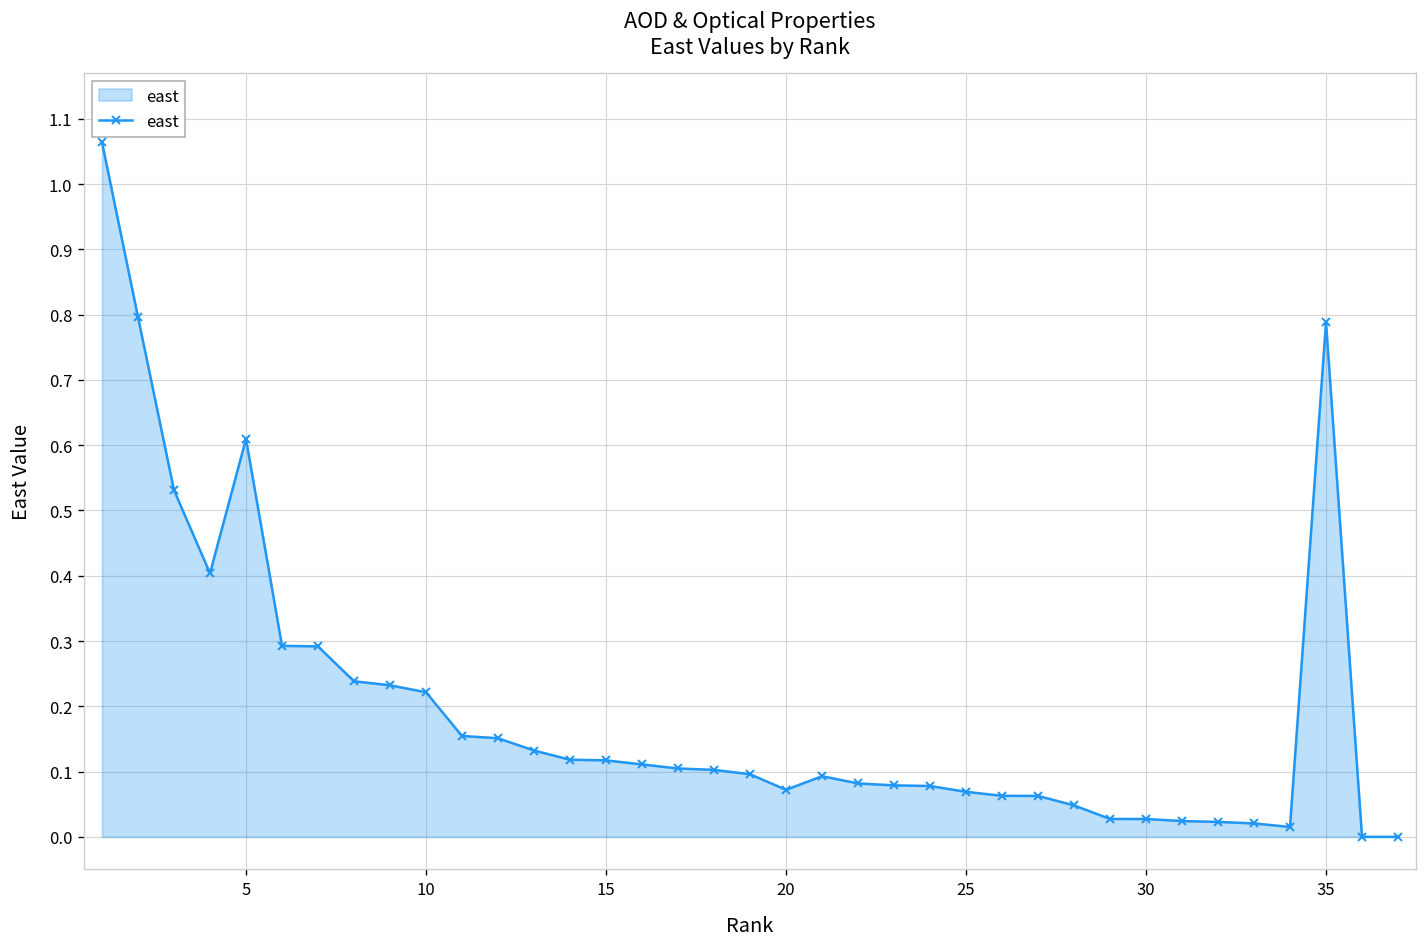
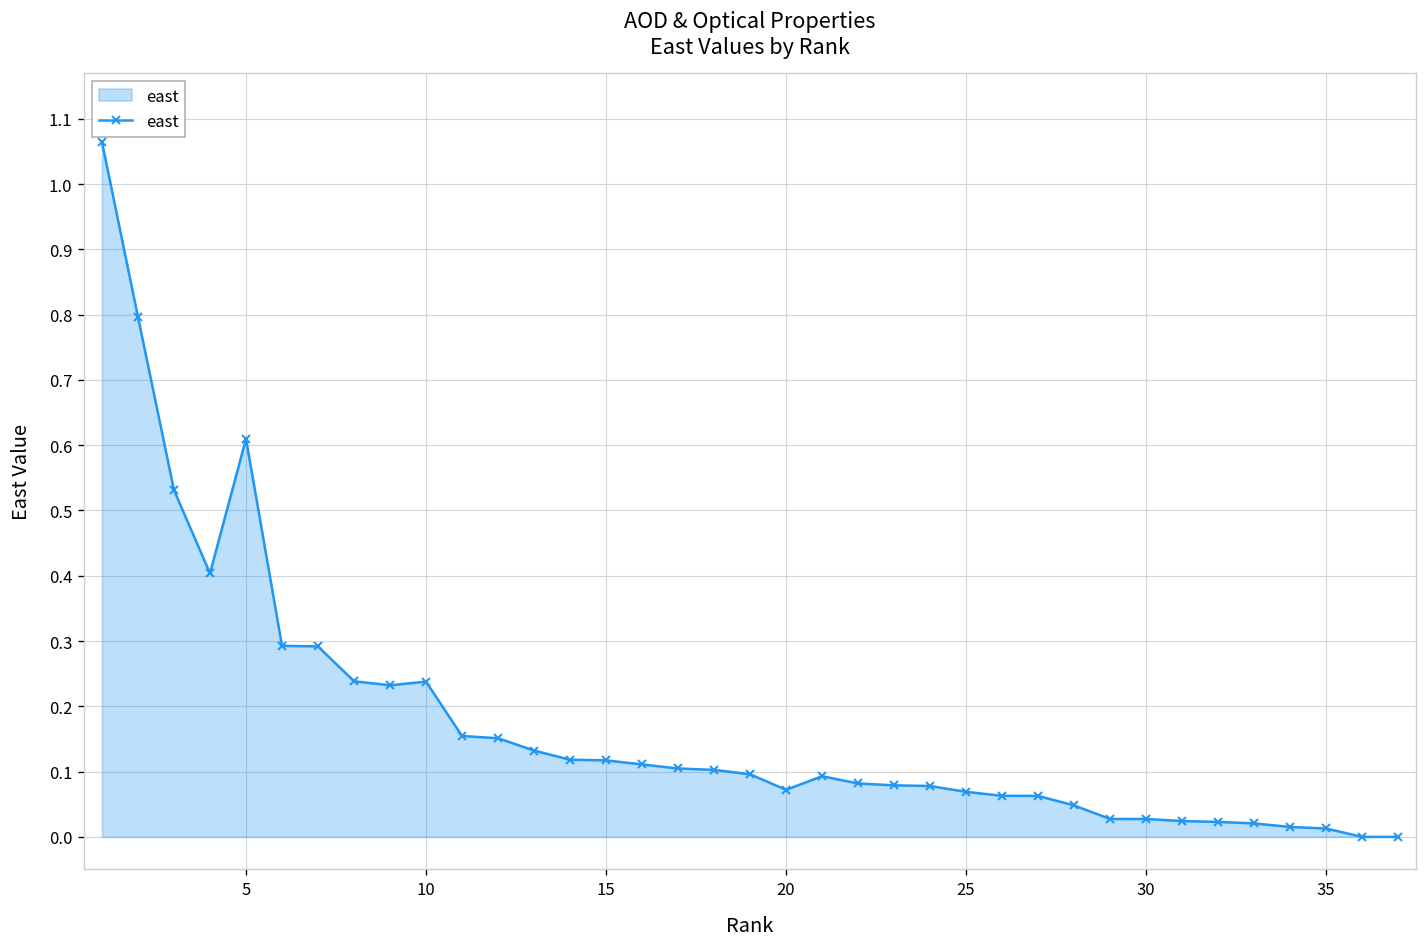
10: 0.22 -> 0.24
35: 0.79 -> 0.01
